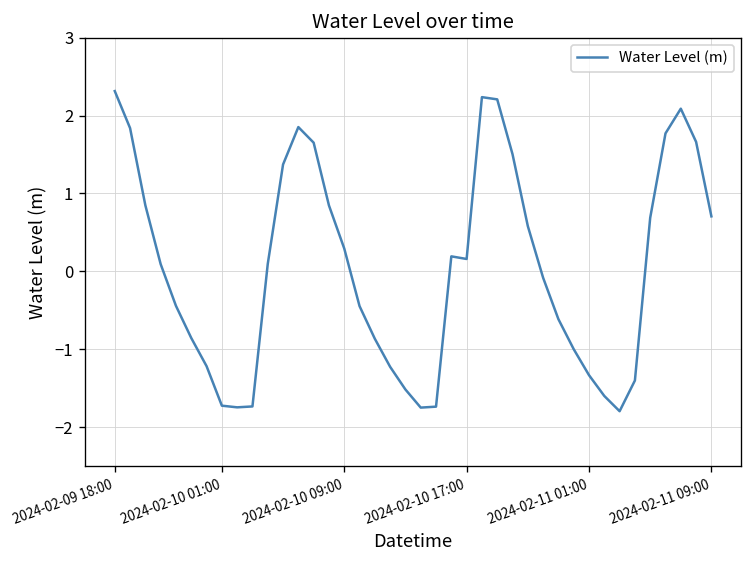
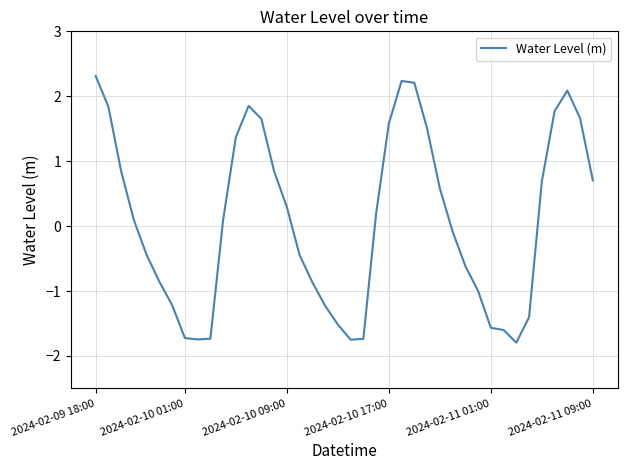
2024-02-10 17:00: 0.2 -> 1.6
2024-02-11 01:00: -1.3 -> -1.6
